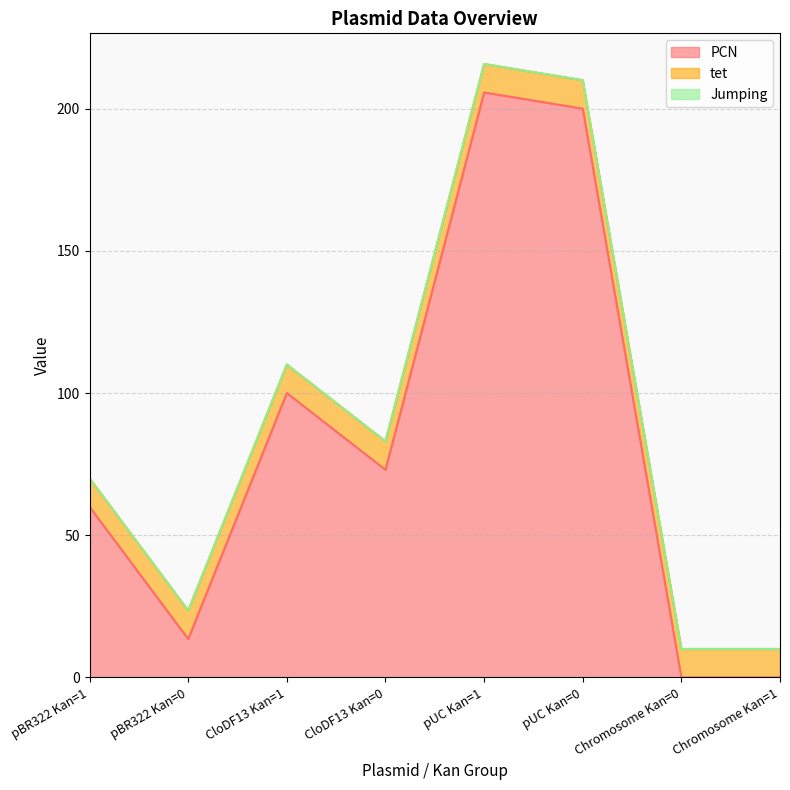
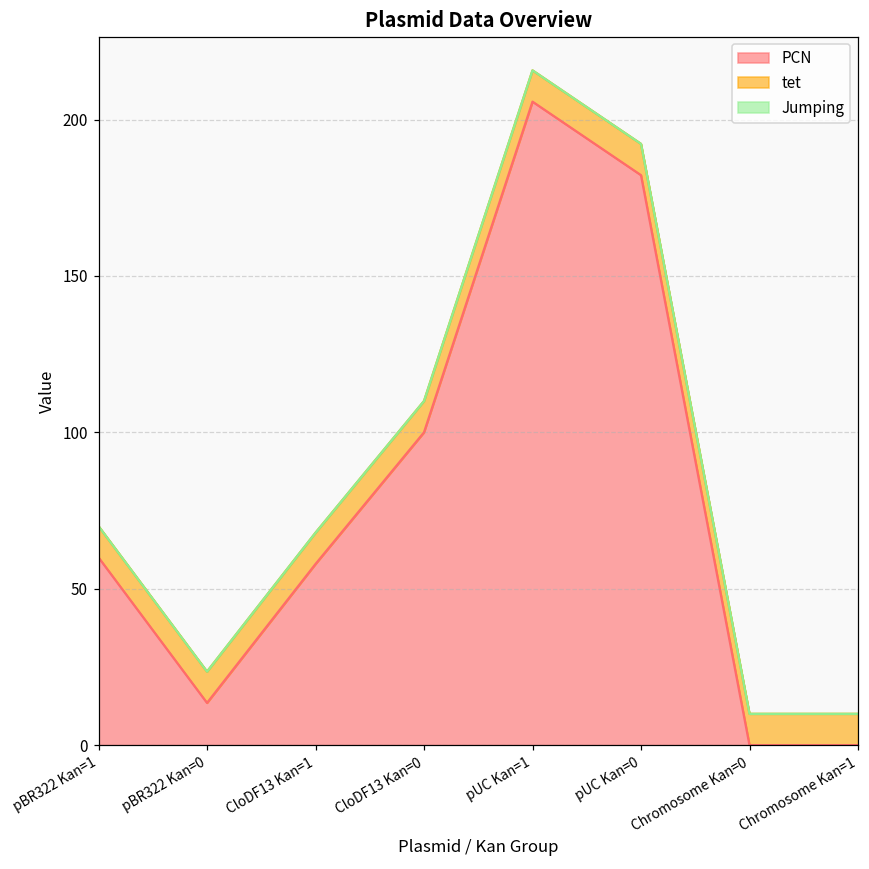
PCN, CloDF13 Kan=1: 100 -> 58
PCN, CloDF13 Kan=0: 73 -> 100
PCN, pUC Kan=0: 200 -> 182
